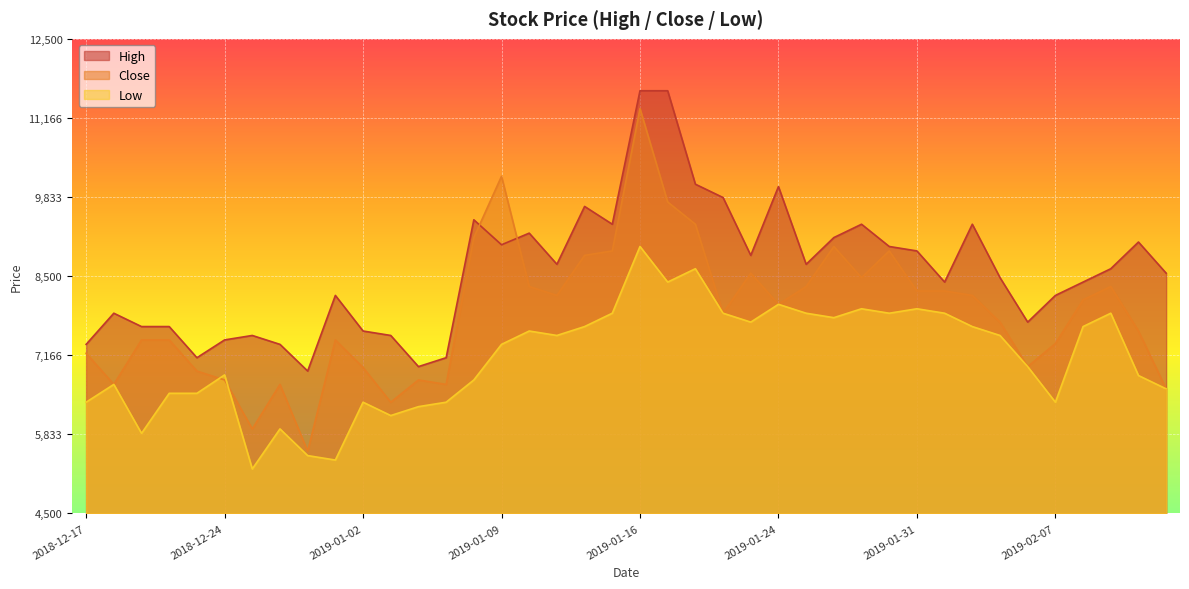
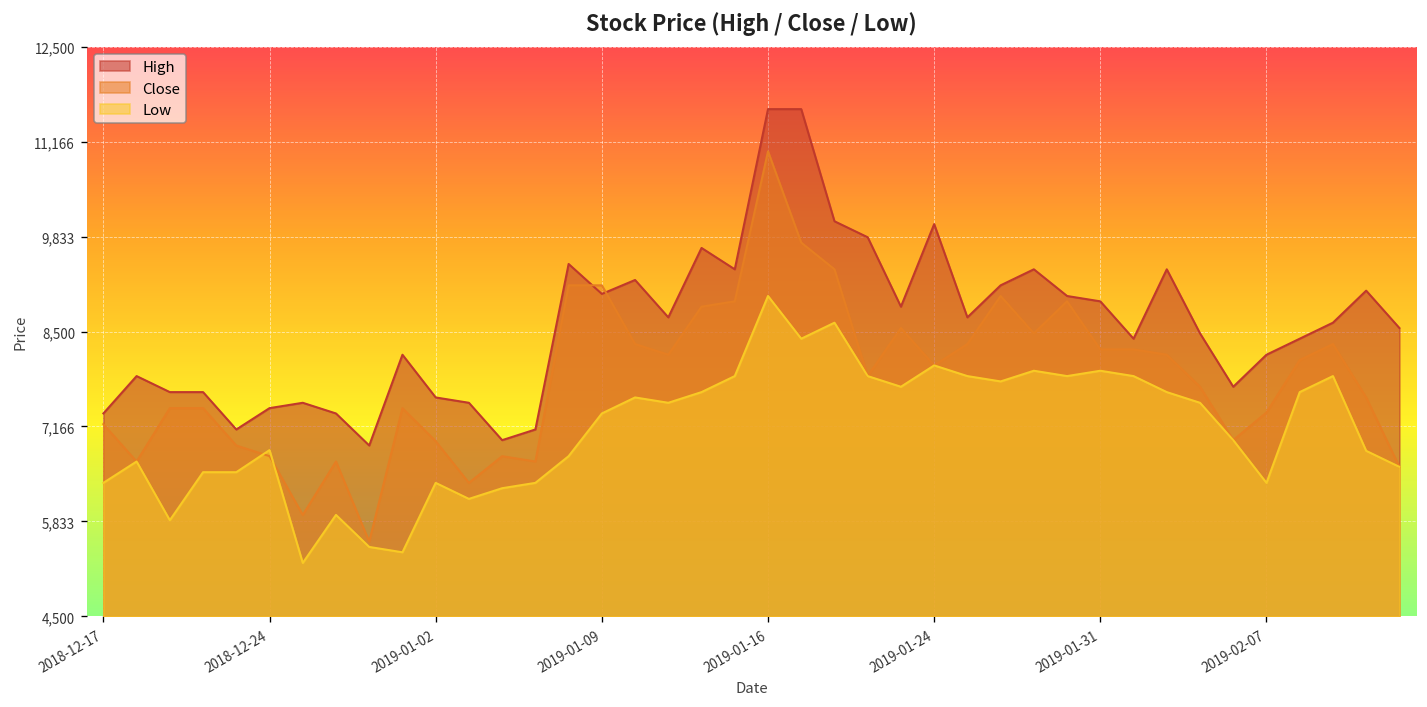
Close, 2019-01-09: 10,200 -> 9,200
Close, 2019-01-16: 11,300 -> 11,000
